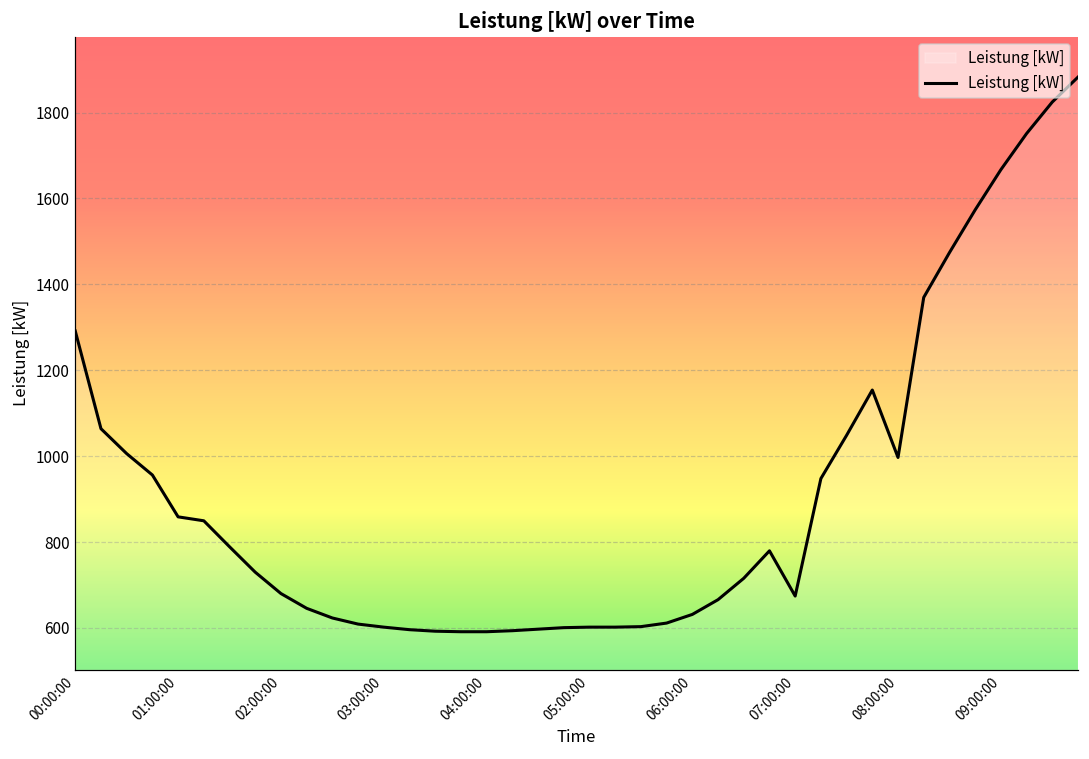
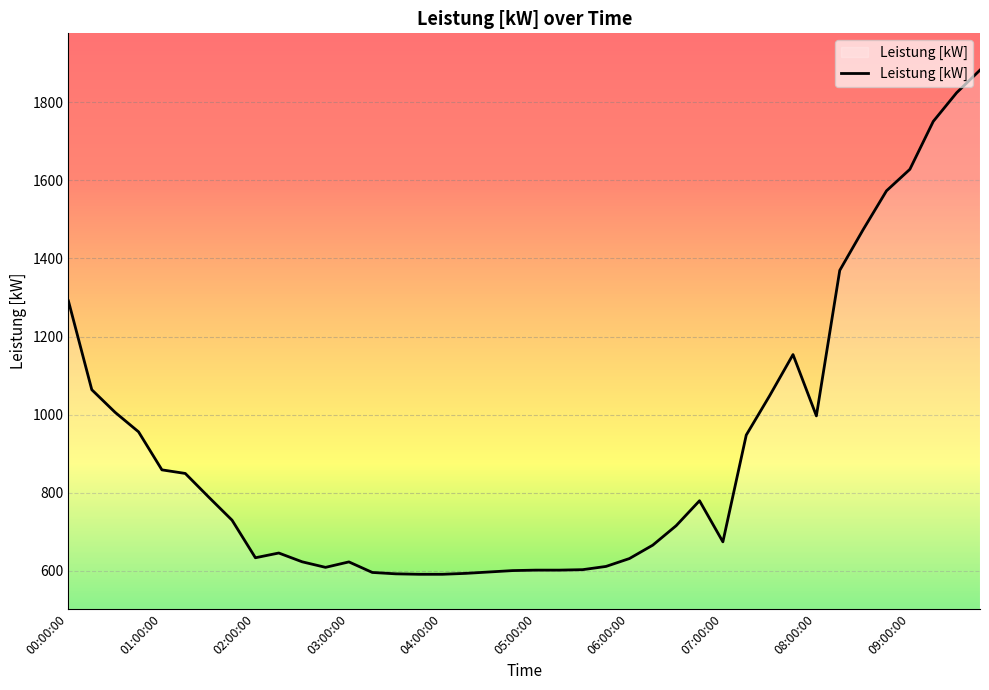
02:00:00: 680 -> 630
03:00:00: 600 -> 620
09:00:00: 1670 -> 1630
